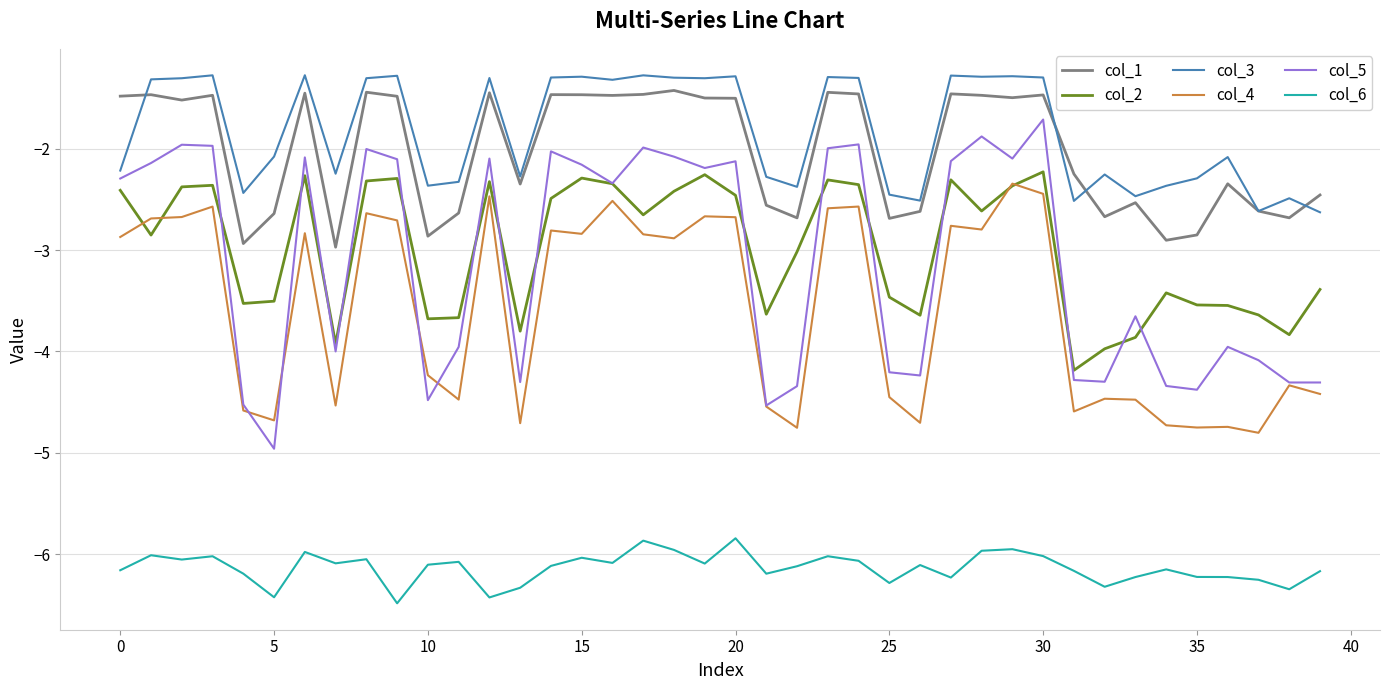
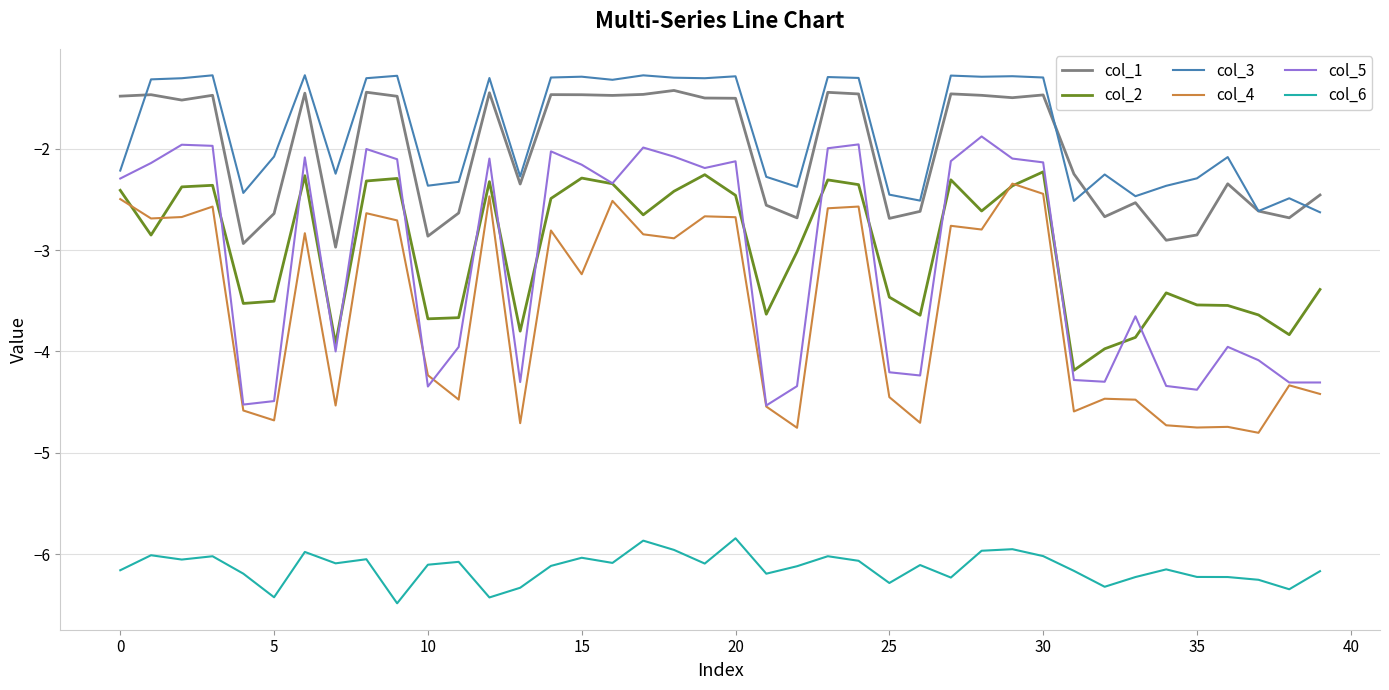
col_4, 0: -2.87 -> -2.50
col_5, 5: -4.96 -> -4.49
col_5, 10: -4.48 -> -4.35
col_4, 15: -2.84 -> -3.24
col_5, 30: -1.71 -> -2.13
